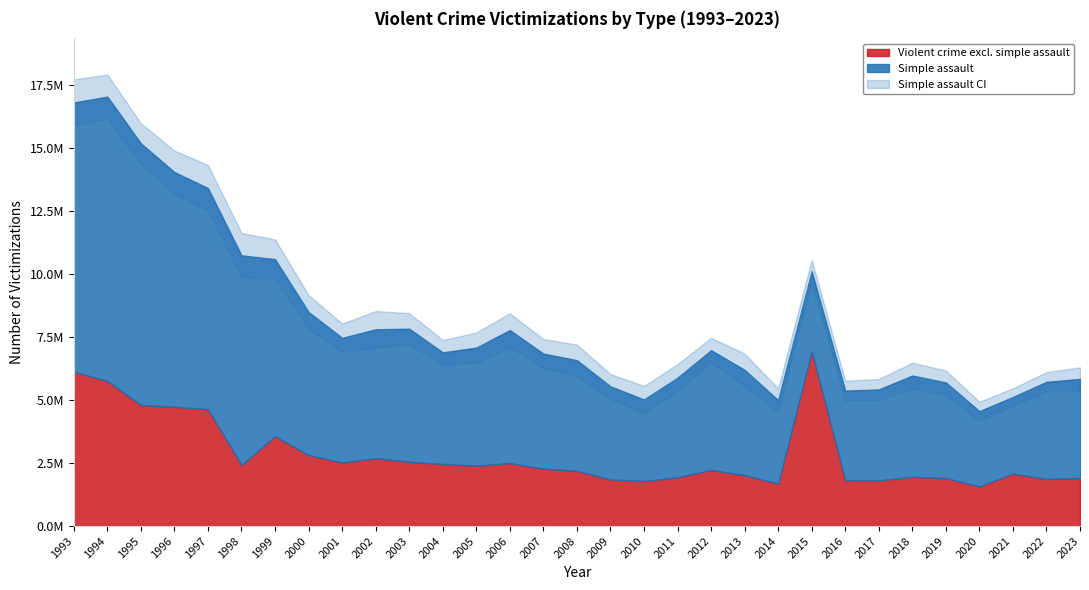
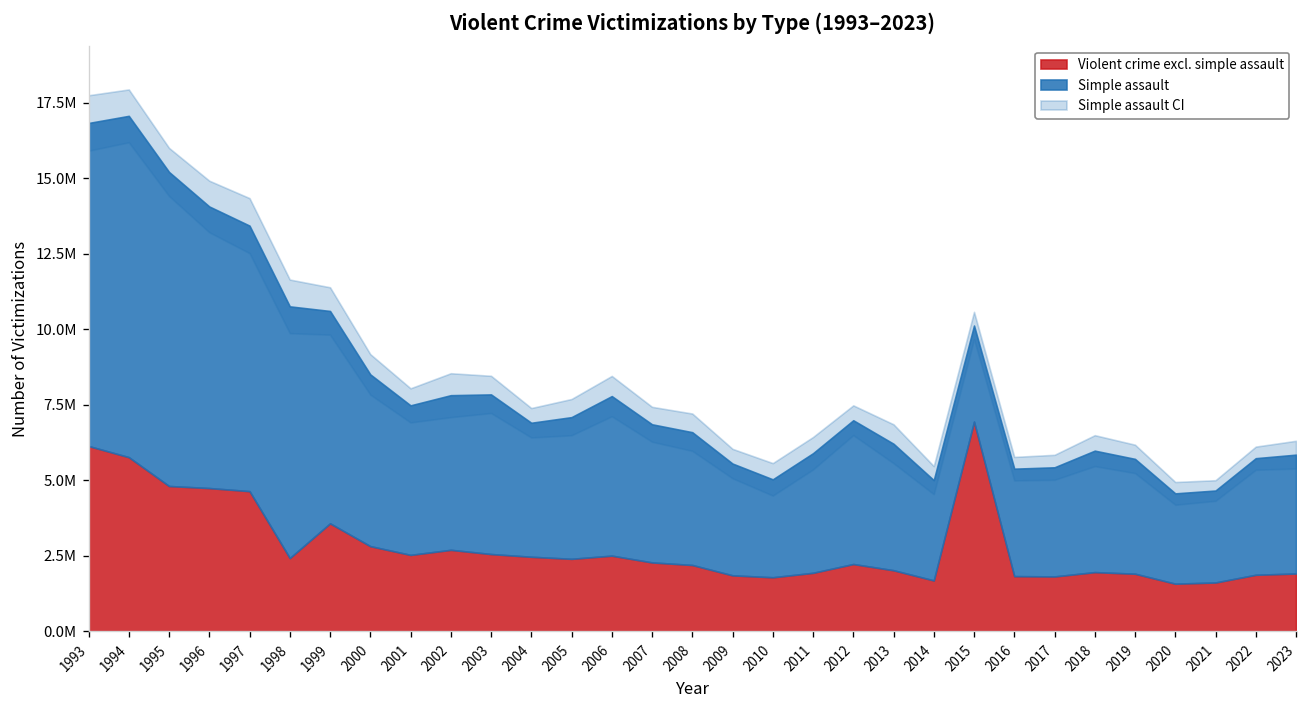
Violent crime excl. simple assault, 2021: 2100000 -> 1600000
